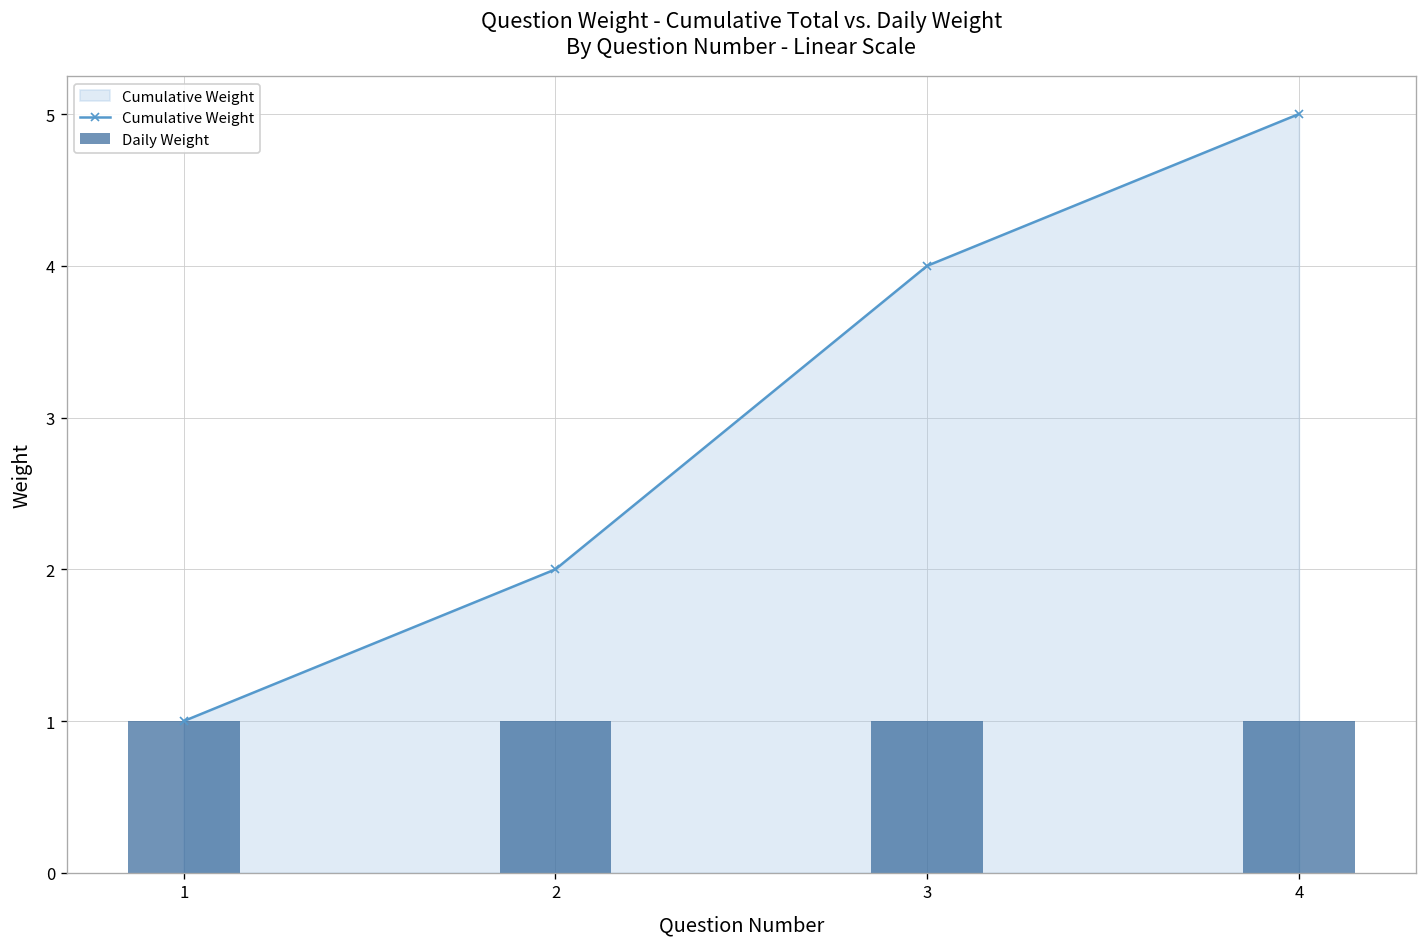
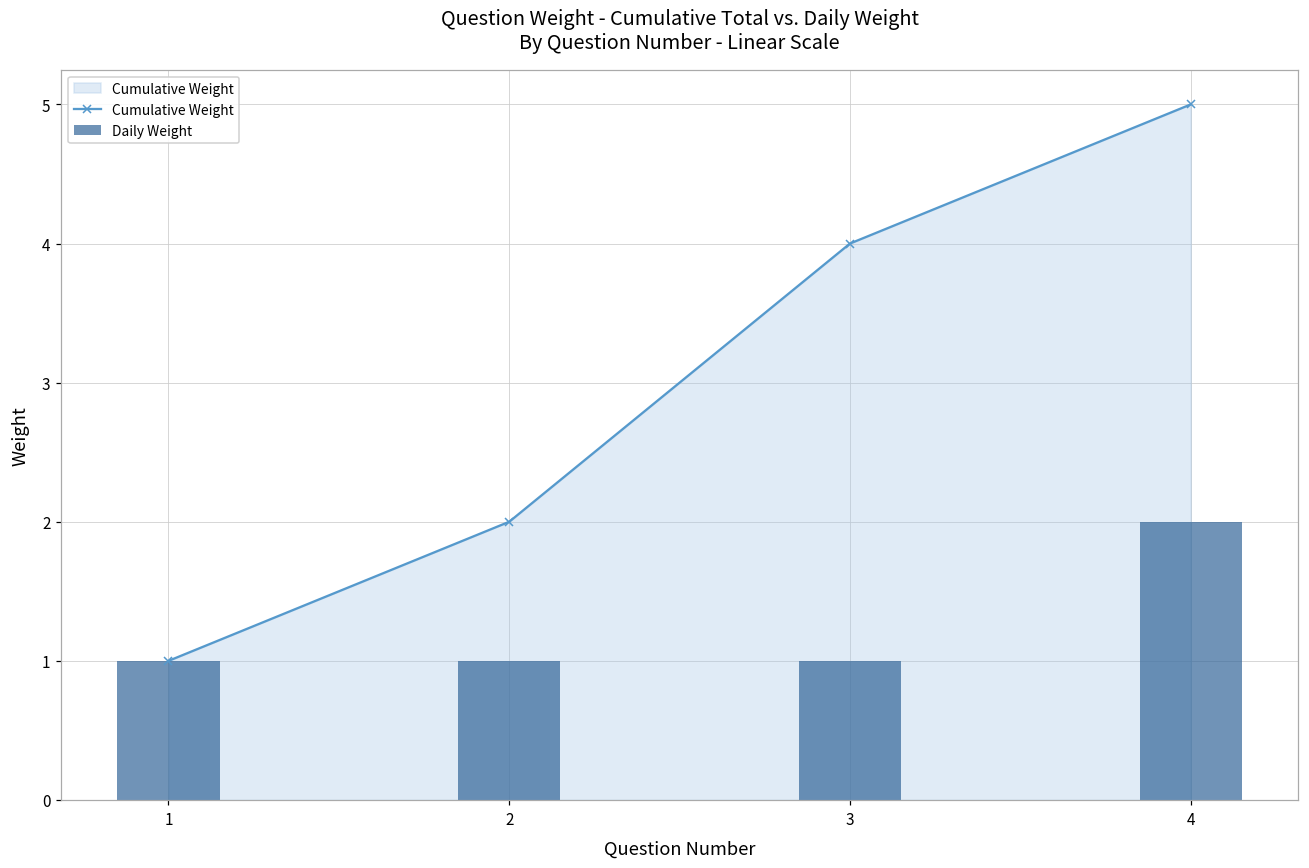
Daily Weight, 4: 1 -> 2
